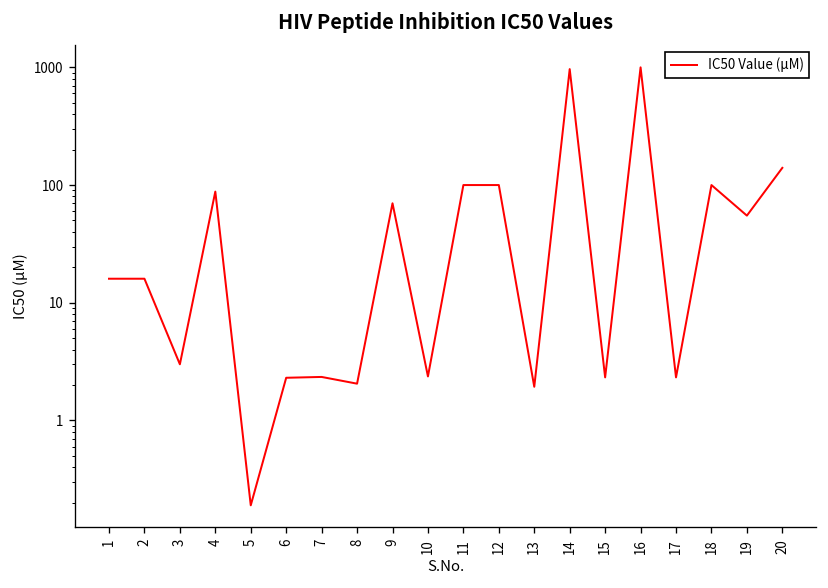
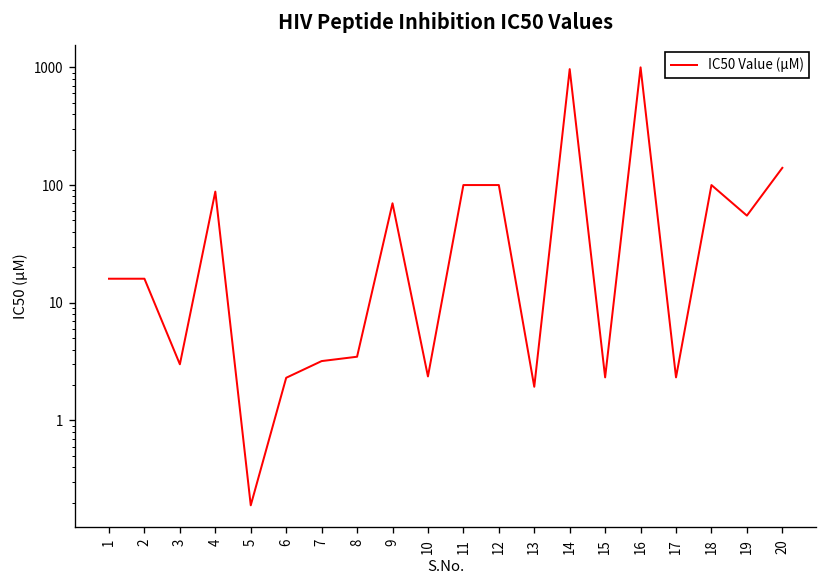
7: 2.3 -> 3.2
8: 2.1 -> 3.5
